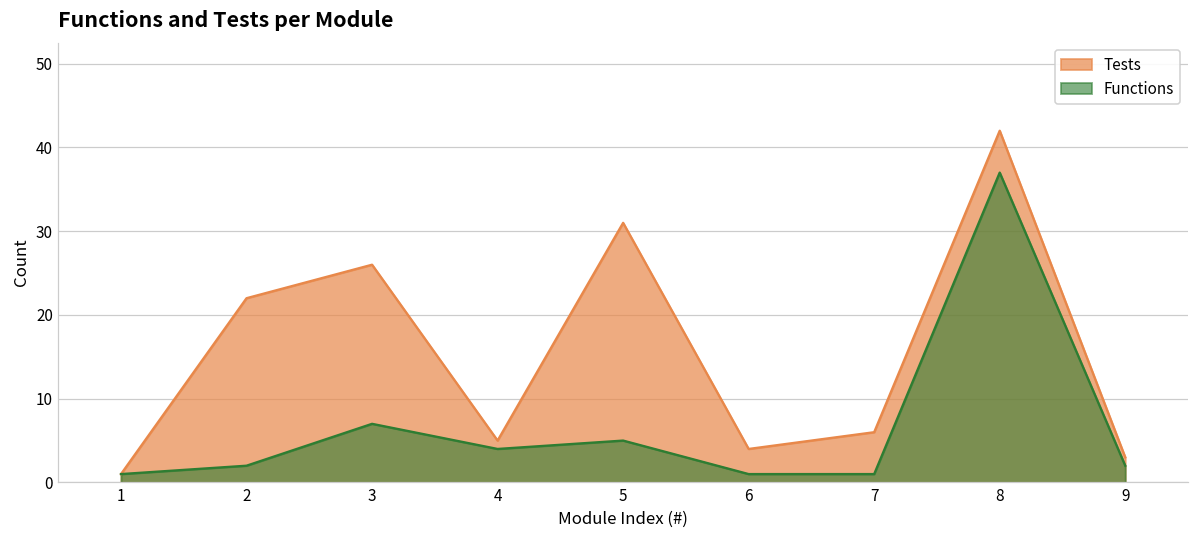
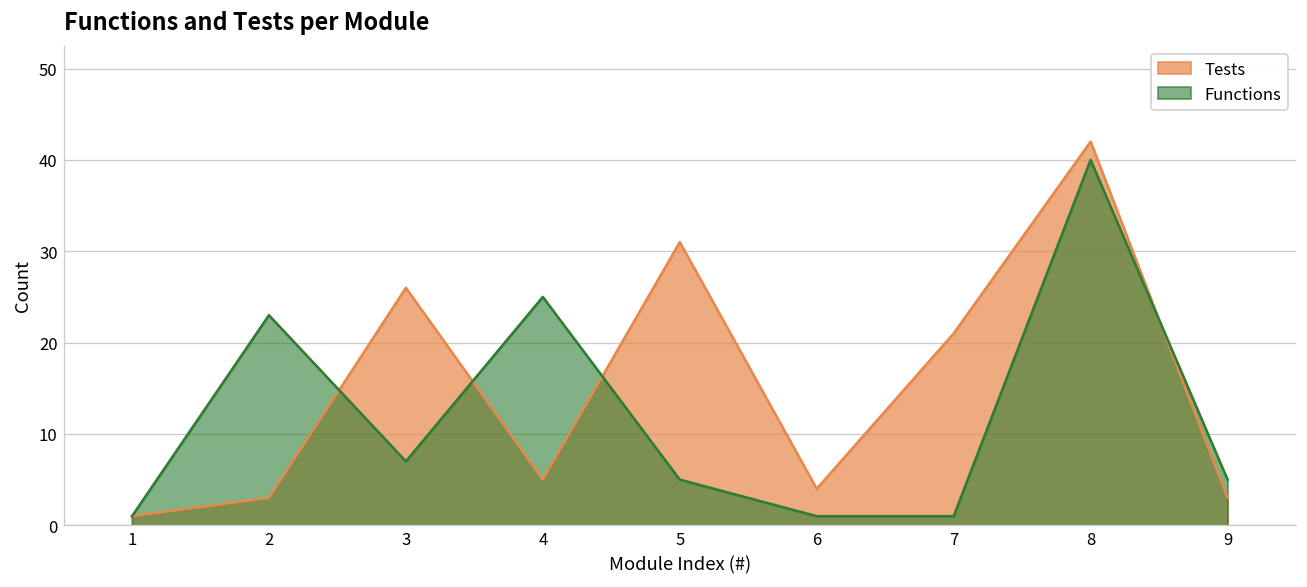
Tests, 2: 22 -> 3
Functions, 2: 2 -> 23
Functions, 4: 4 -> 25
Tests, 7: 6 -> 21
Functions, 8: 37 -> 40
Functions, 9: 2 -> 5
